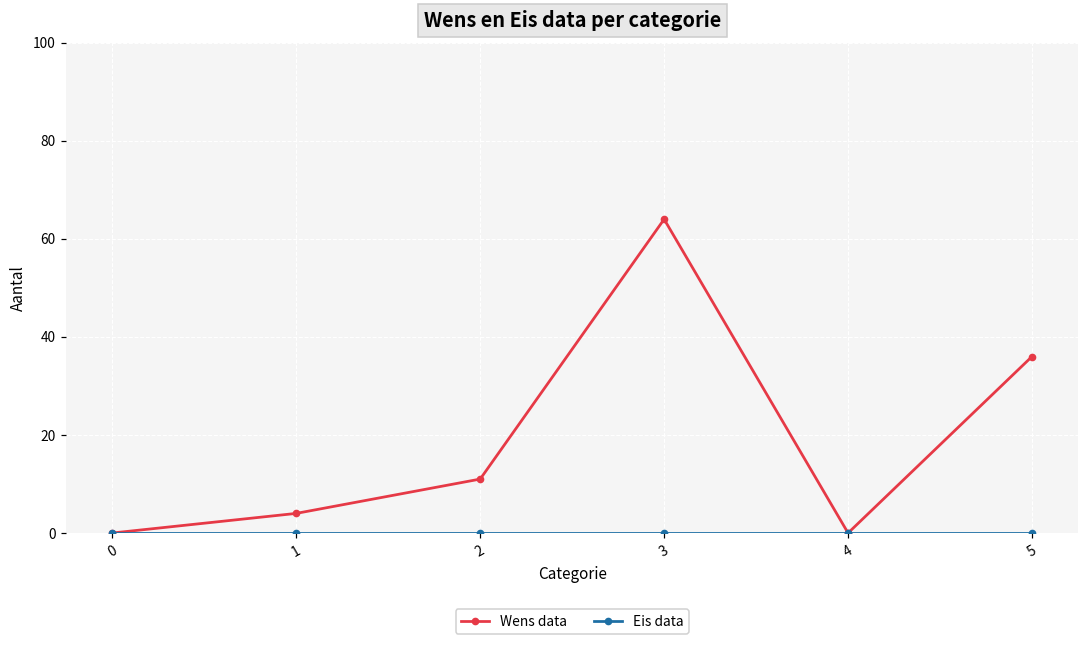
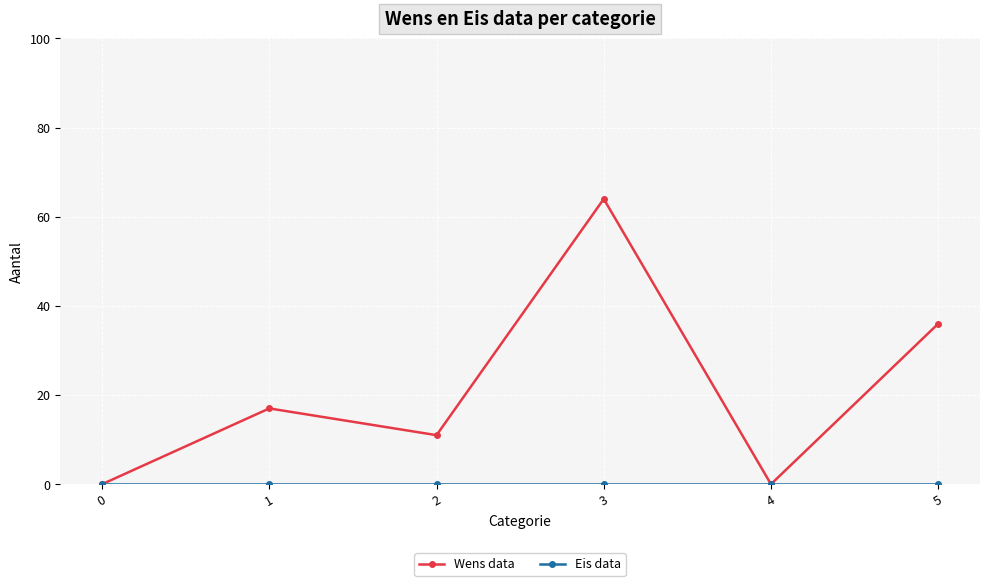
Wens data, 1: 4 -> 17
